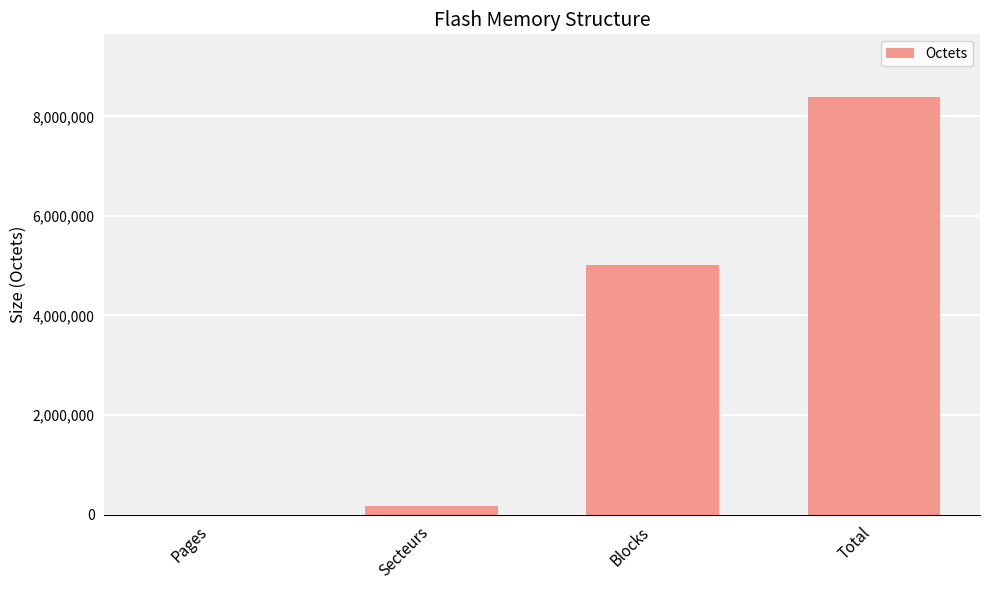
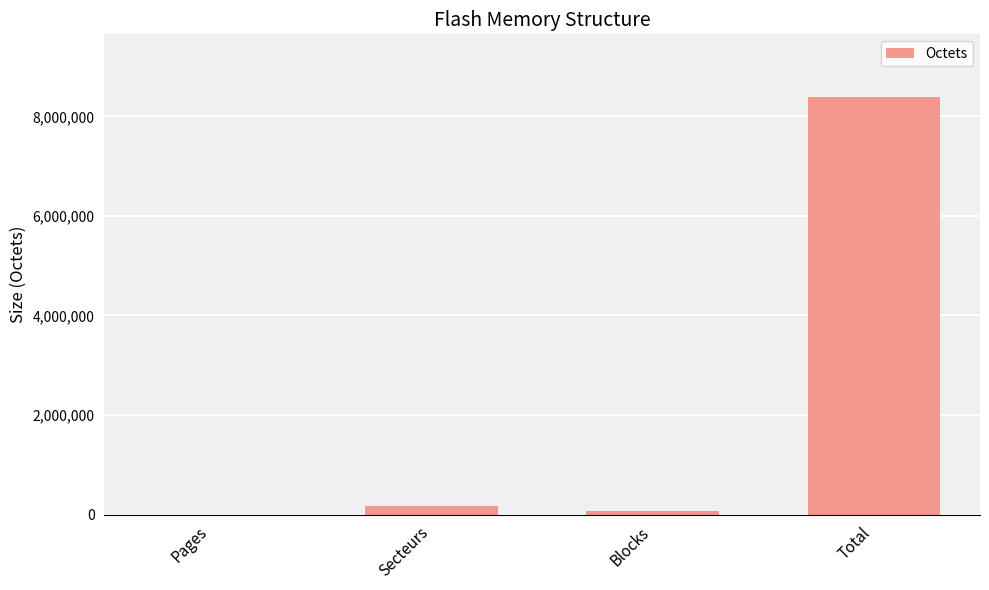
Blocks: 5,000,000 -> 100,000
